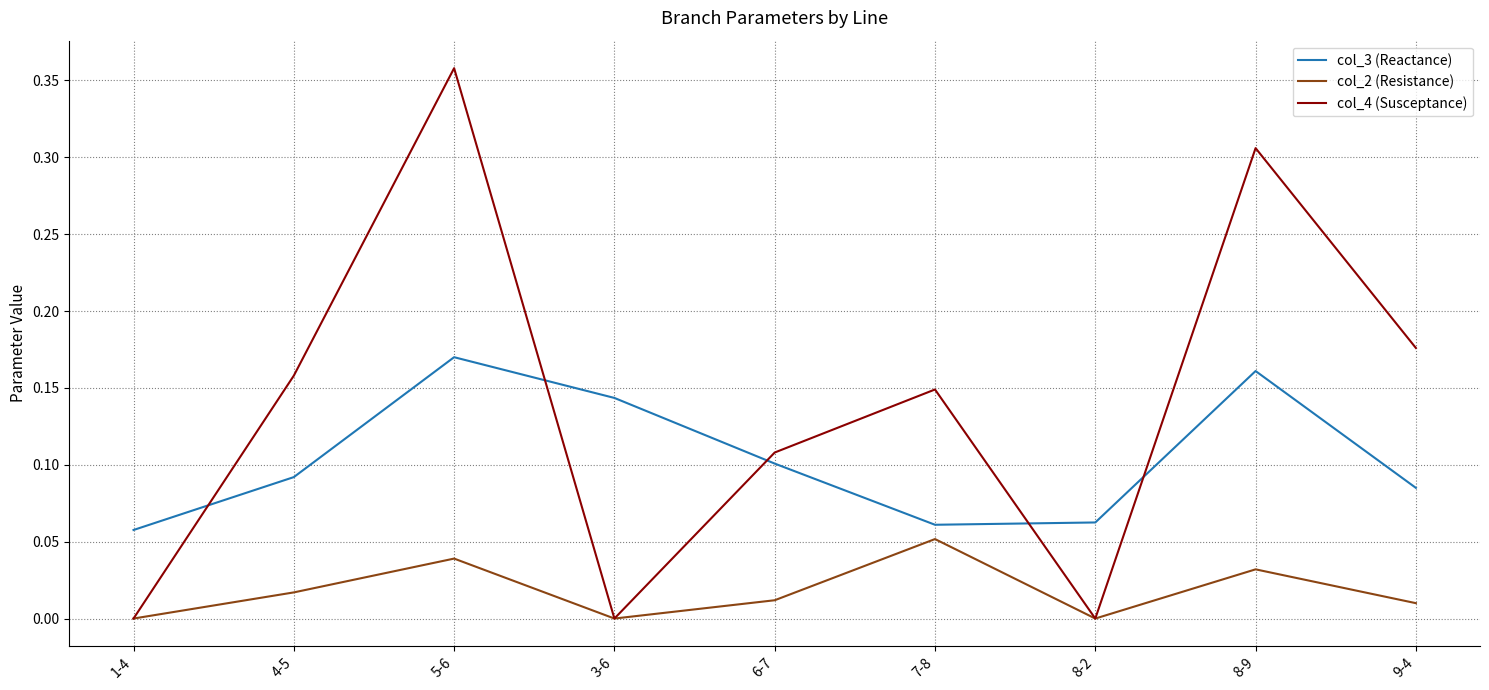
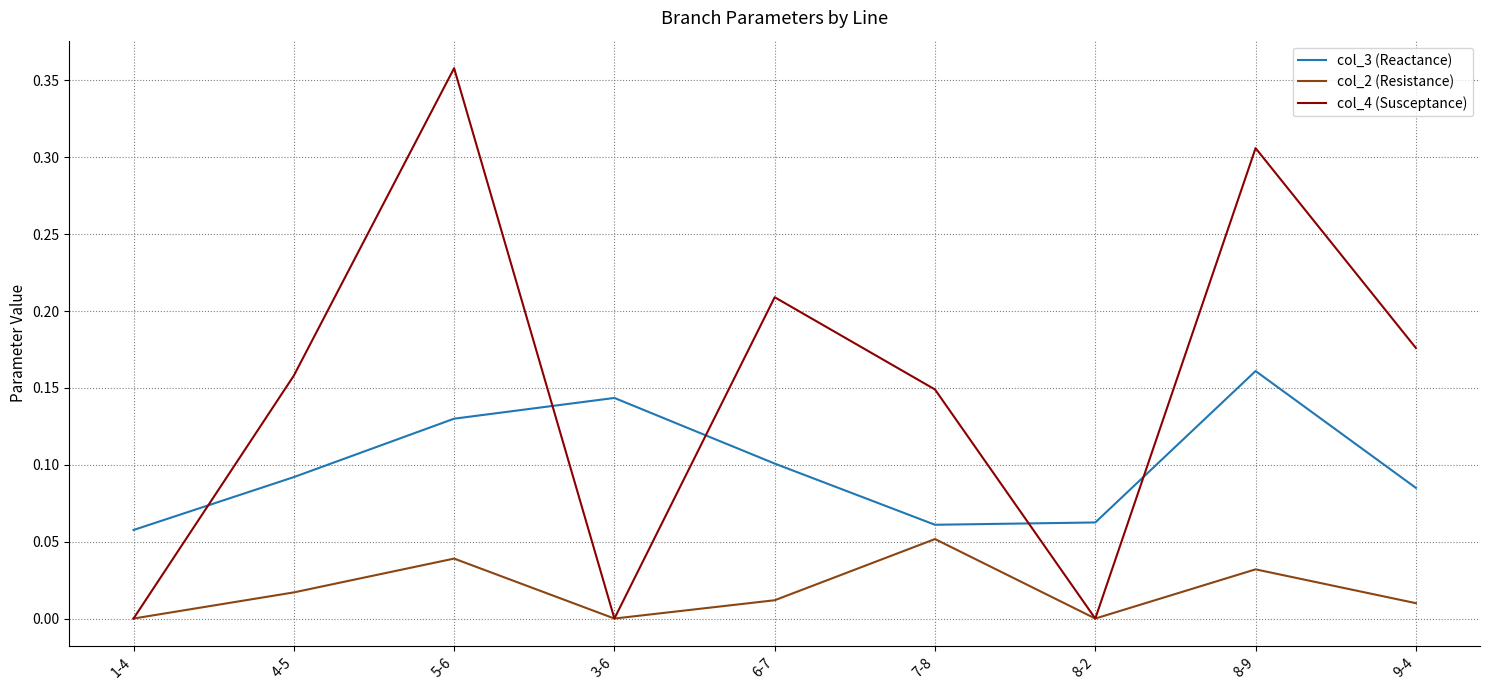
col_3 (Reactance), 5-6: 0.17 -> 0.13
col_4 (Susceptance), 6-7: 0.108 -> 0.209
